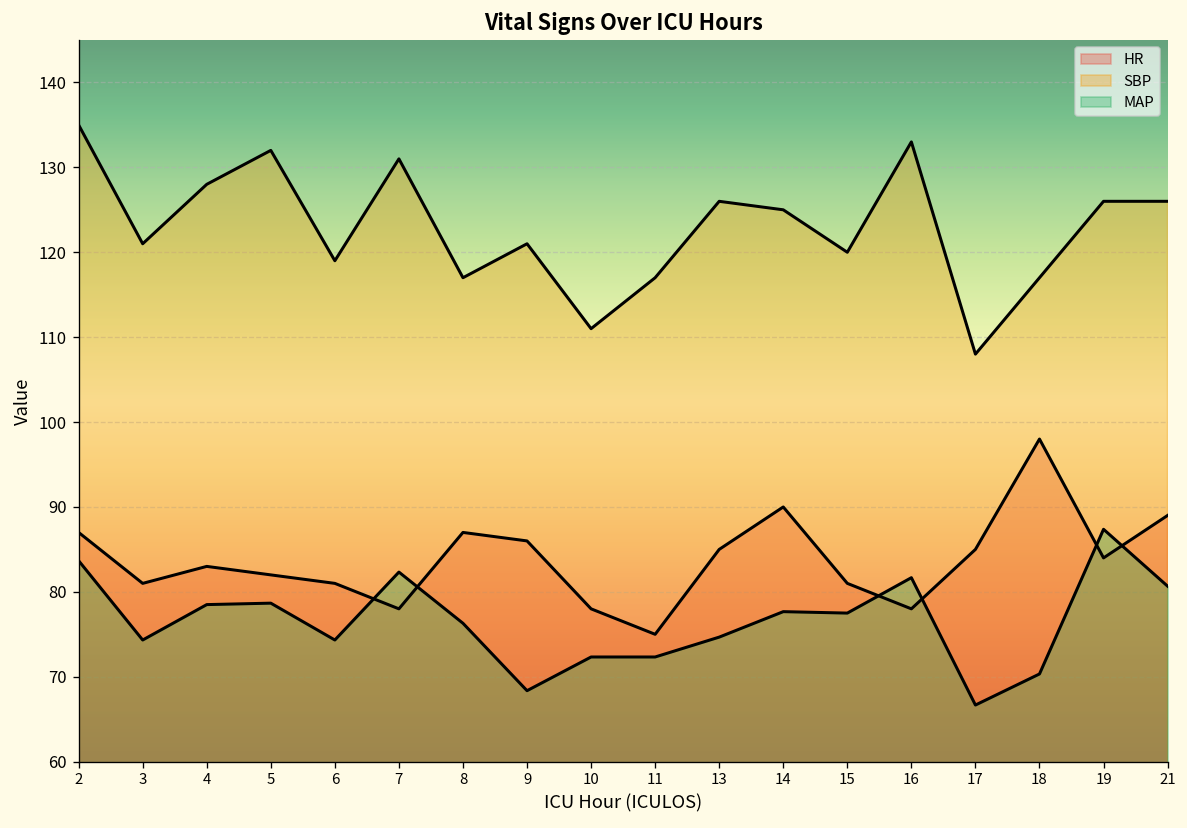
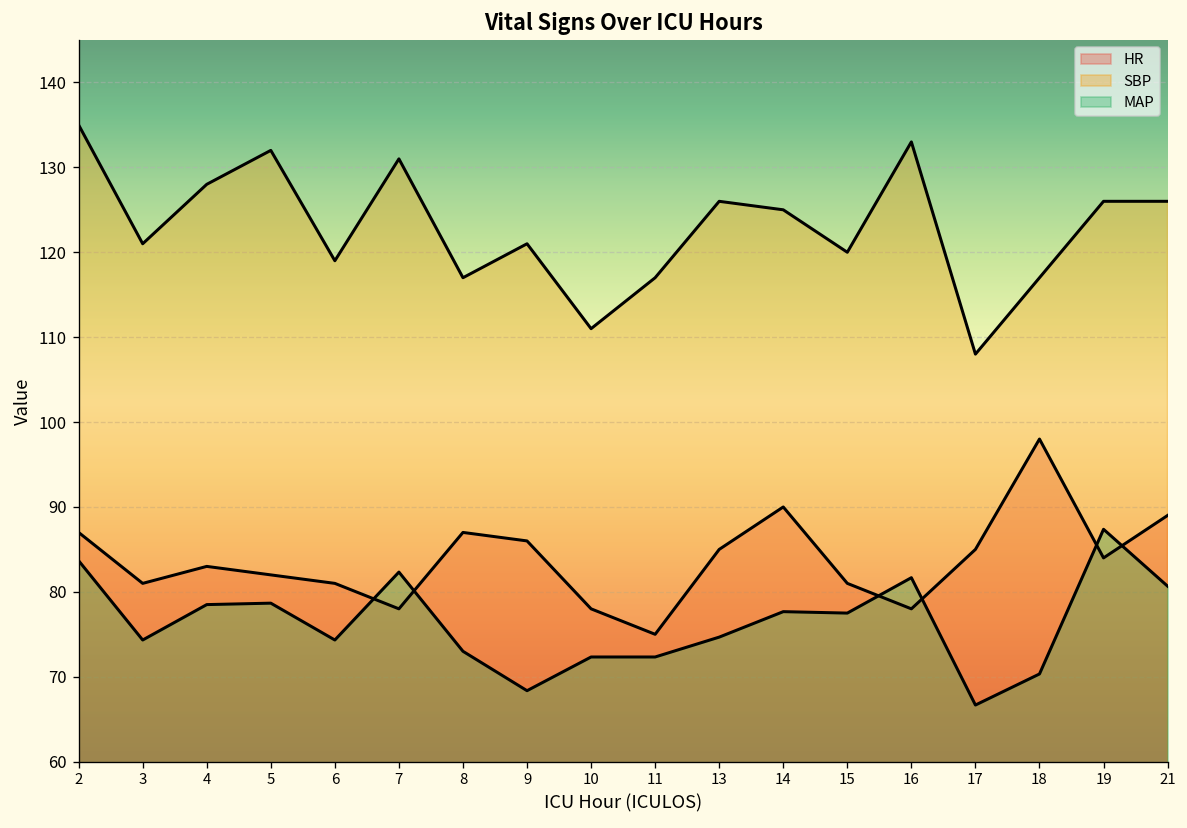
MAP, 8: 76 -> 73
